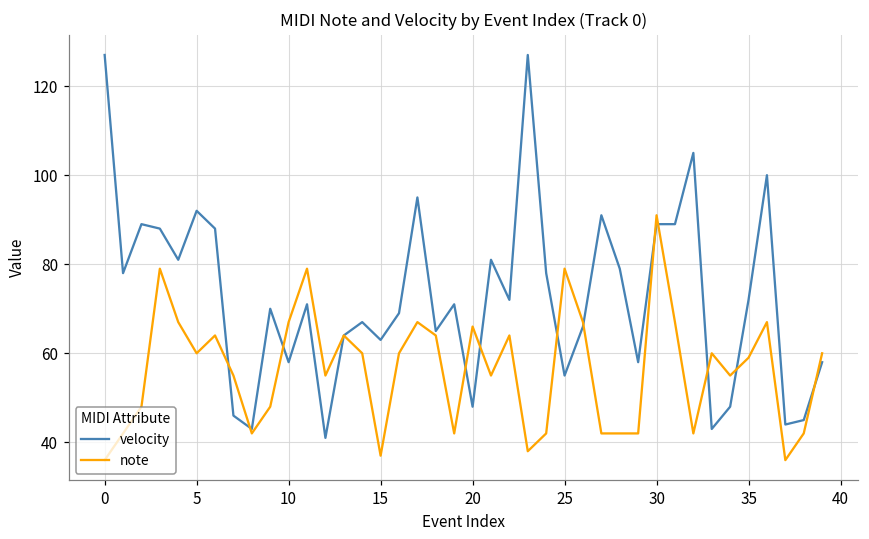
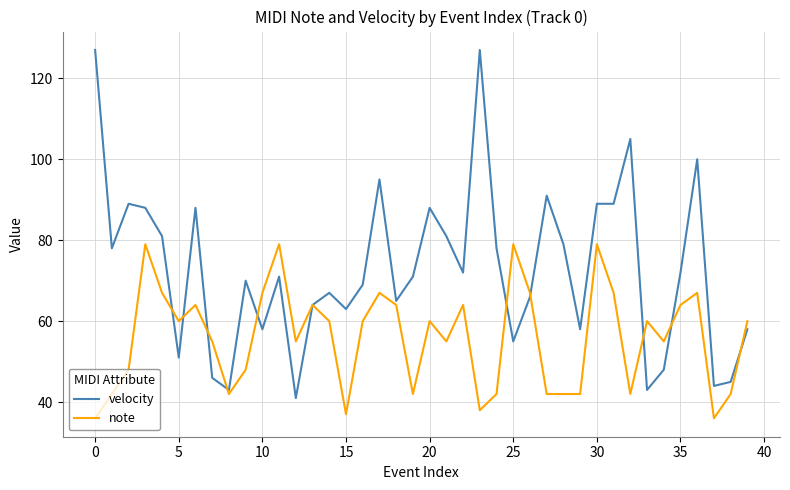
velocity, 5: 92 -> 51
velocity, 20: 48 -> 88
note, 20: 66 -> 60
note, 30: 91 -> 79
note, 35: 59 -> 64
